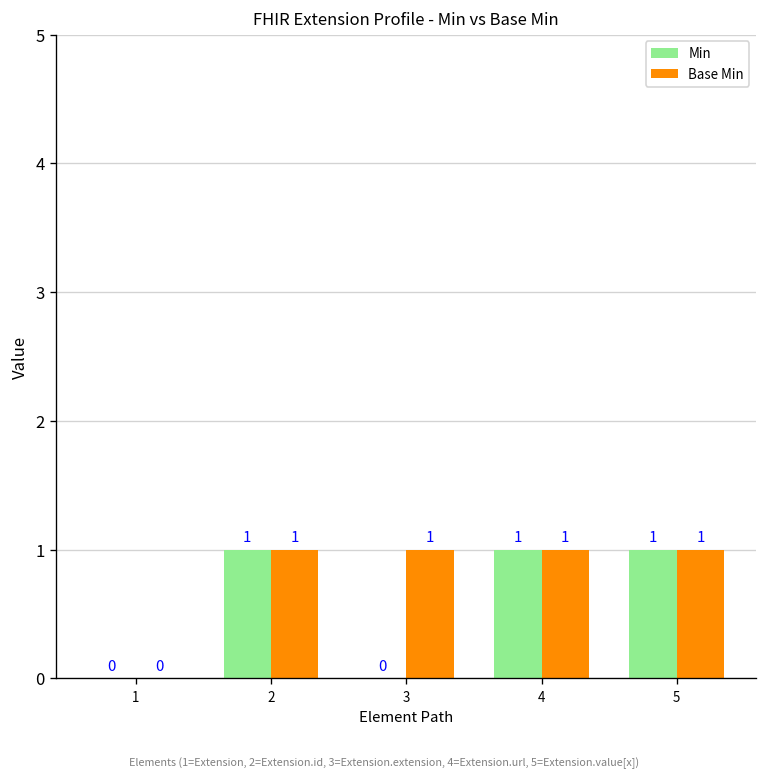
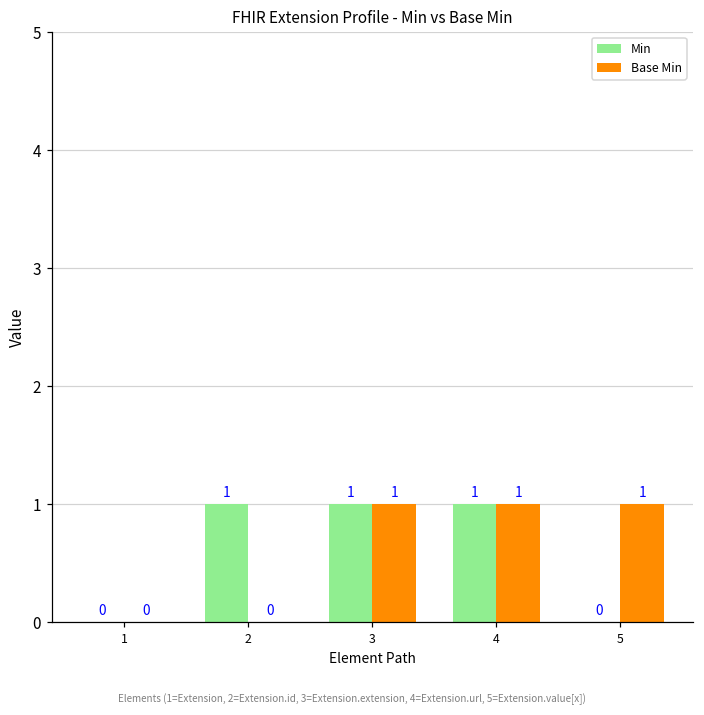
Base Min, 2: 1 -> 0
Min, 3: 0 -> 1
Min, 5: 1 -> 0
